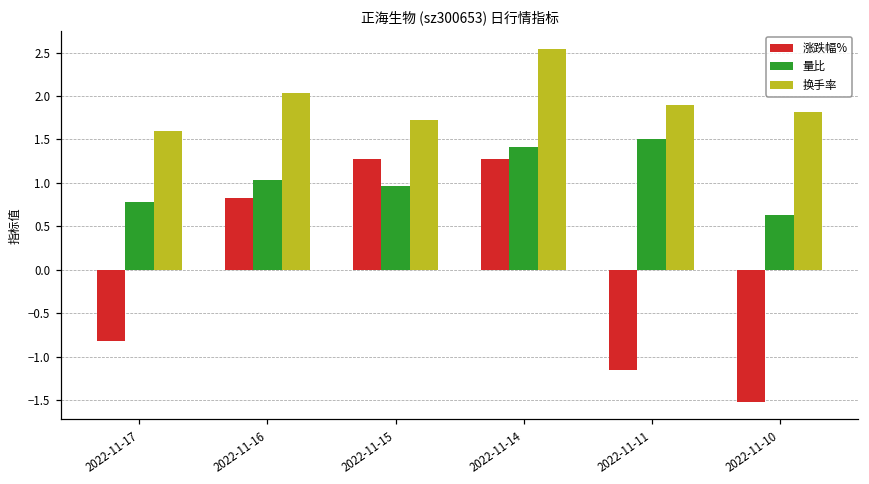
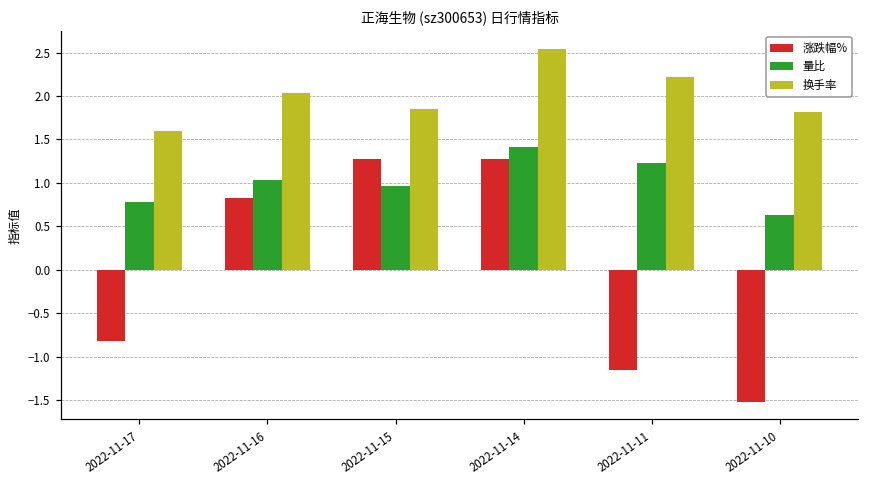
换手率, 2022-11-15: 1.7 -> 1.9
量比, 2022-11-11: 1.5 -> 1.2
换手率, 2022-11-11: 1.9 -> 2.2
